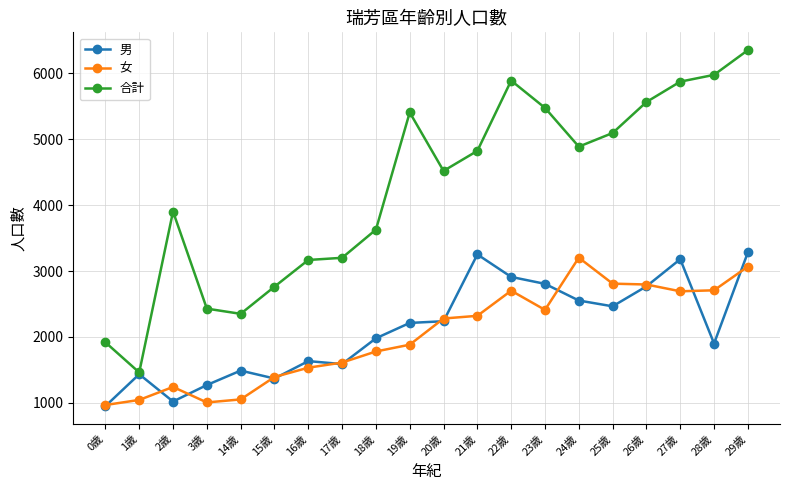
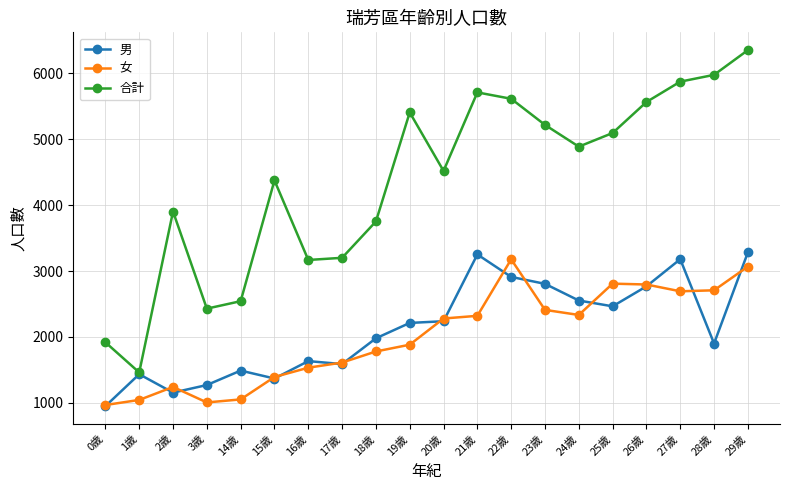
男, 2歲: 1000 -> 1200
合計, 14歲: 2400 -> 2500
合計, 15歲: 2800 -> 4400
合計, 18歲: 3600 -> 3800
合計, 21歲: 4800 -> 5700
女, 22歲: 2700 -> 3200
合計, 22歲: 5900 -> 5600
合計, 23歲: 5500 -> 5200
女, 24歲: 3200 -> 2300
